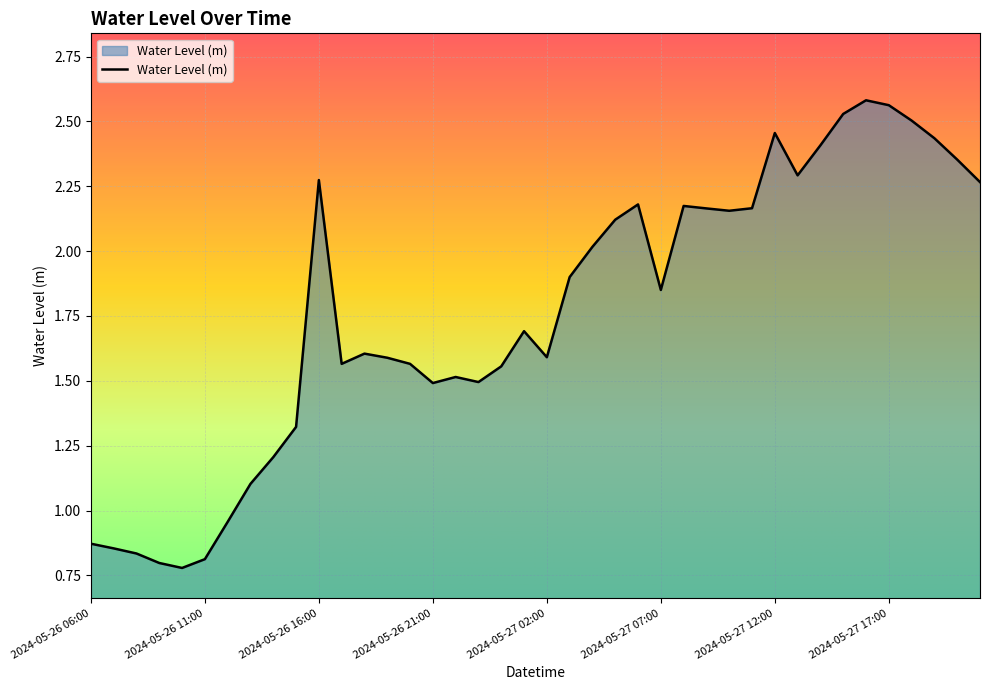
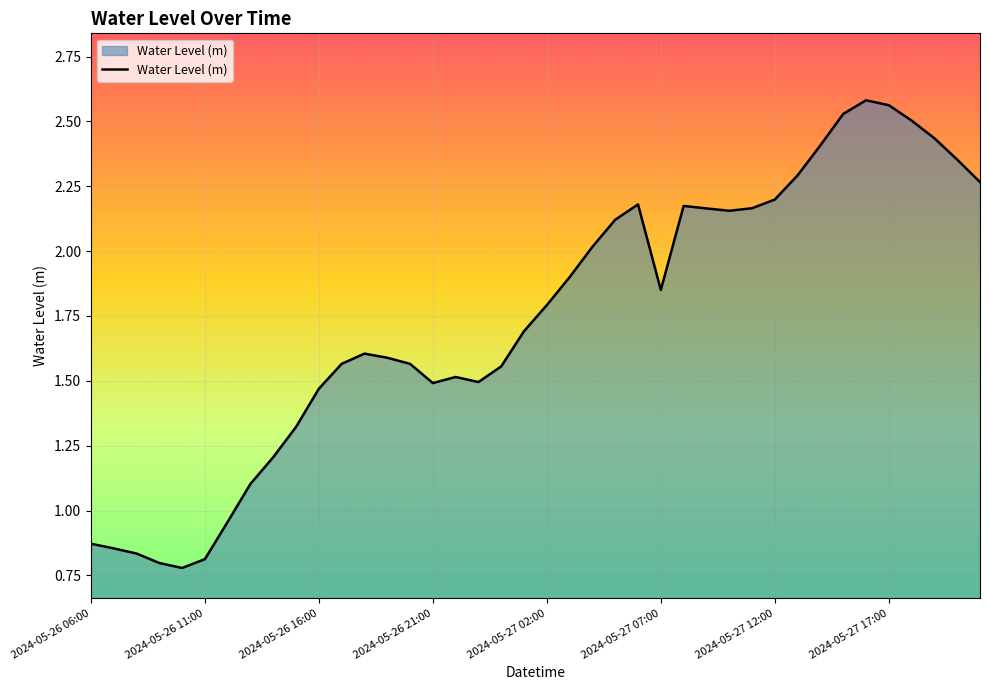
2024-05-26 16:00: 2.27 -> 1.47
2024-05-27 02:00: 1.59 -> 1.79
2024-05-27 12:00: 2.46 -> 2.20
